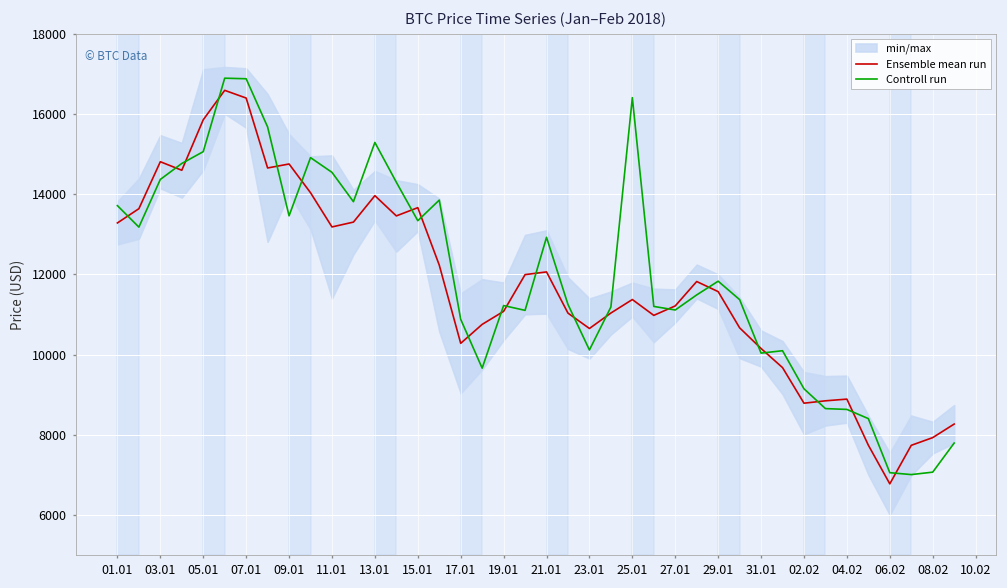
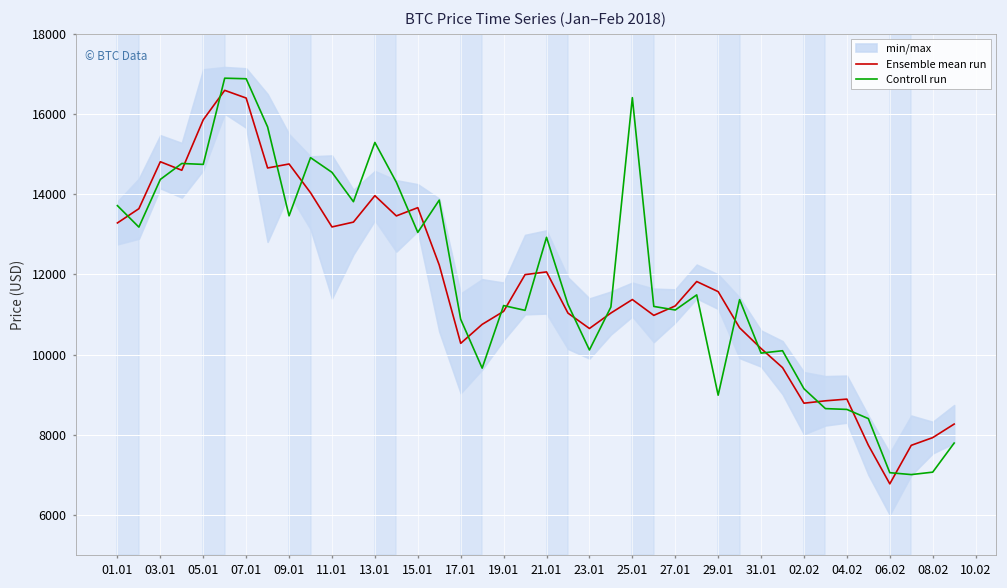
Controll run, 05.01: 15100 -> 14700
Controll run, 15.01: 13300 -> 13000
Controll run, 29.01: 11800 -> 9000
